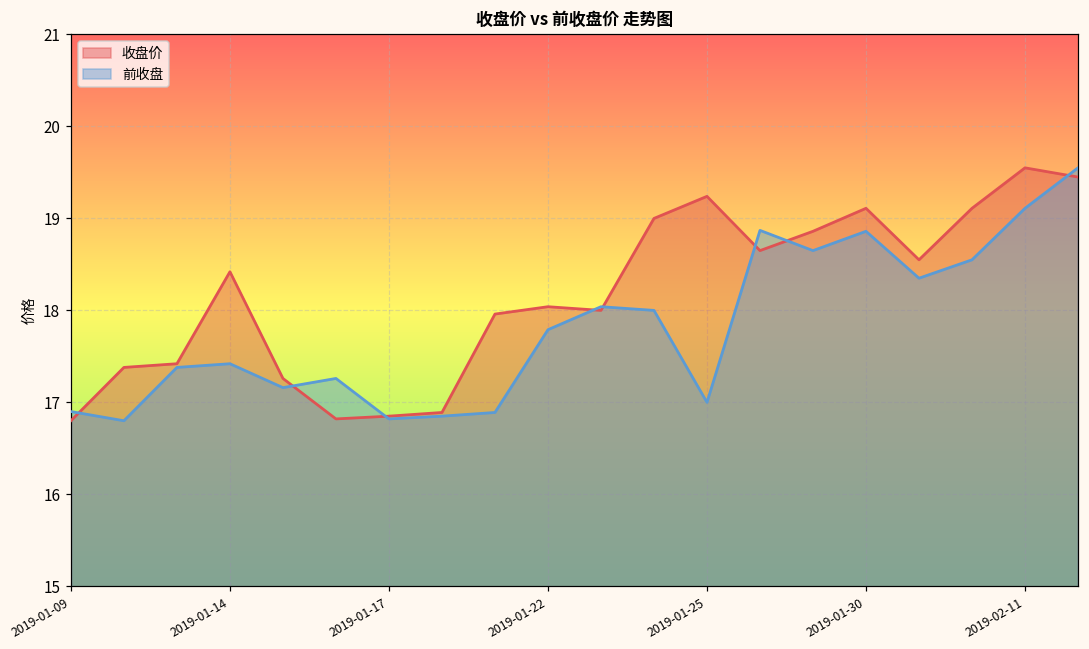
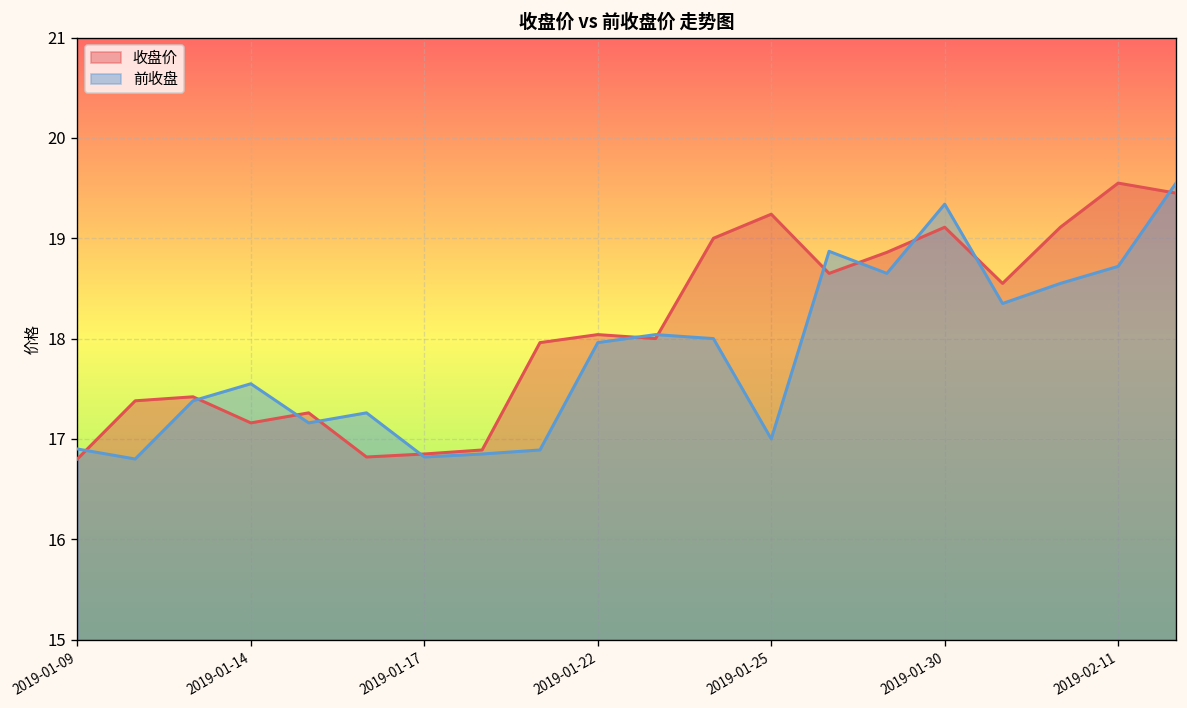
收盘价, 2019-01-14: 18.4 -> 17.2
前收盘, 2019-01-14: 17.4 -> 17.6
前收盘, 2019-01-22: 17.8 -> 18.0
前收盘, 2019-01-30: 18.9 -> 19.3
前收盘, 2019-02-11: 19.1 -> 18.7
